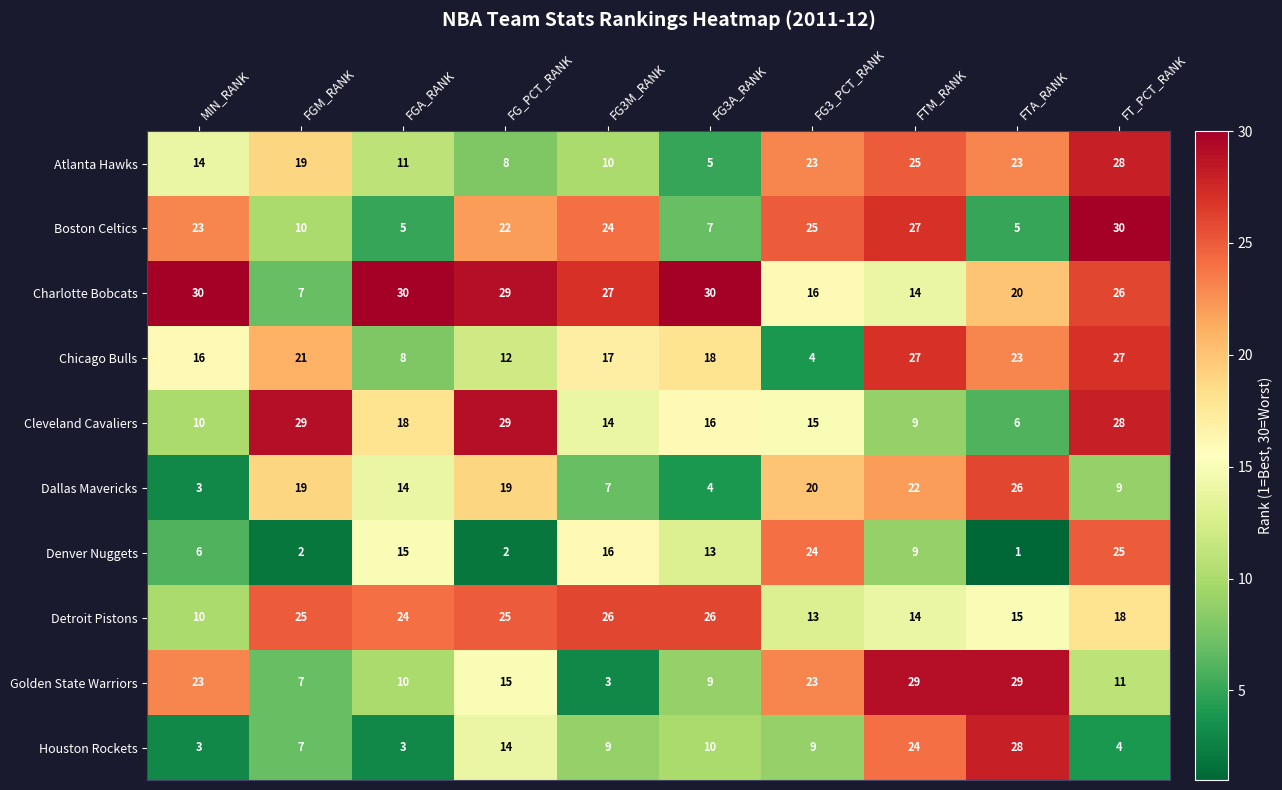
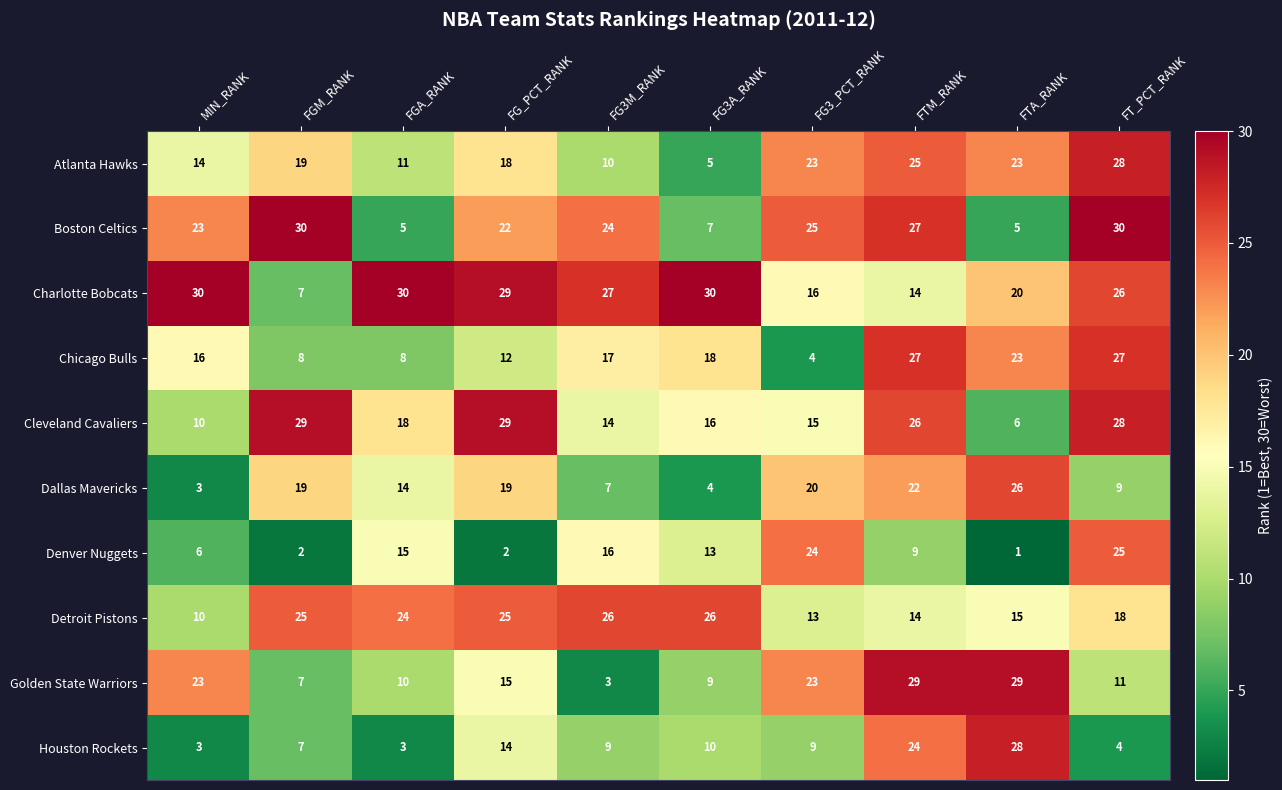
Atlanta Hawks, FG_PCT_RANK: 8 -> 18
Boston Celtics, FGM_RANK: 10 -> 30
Chicago Bulls, FGM_RANK: 21 -> 8
Cleveland Cavaliers, FTM_RANK: 9 -> 26
